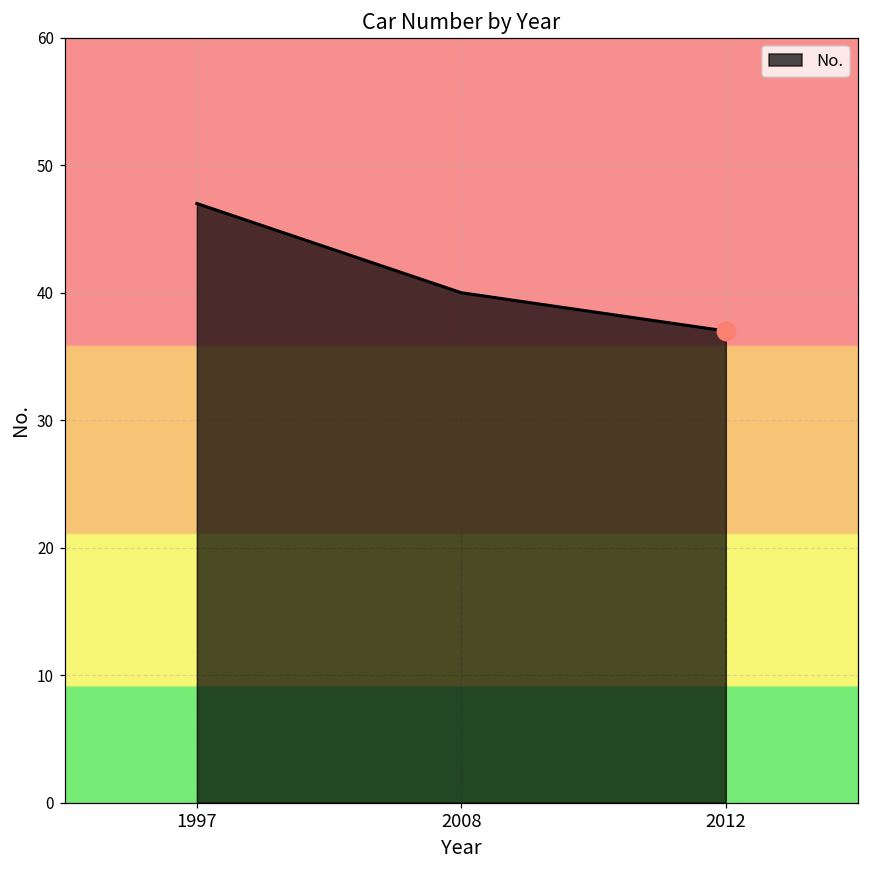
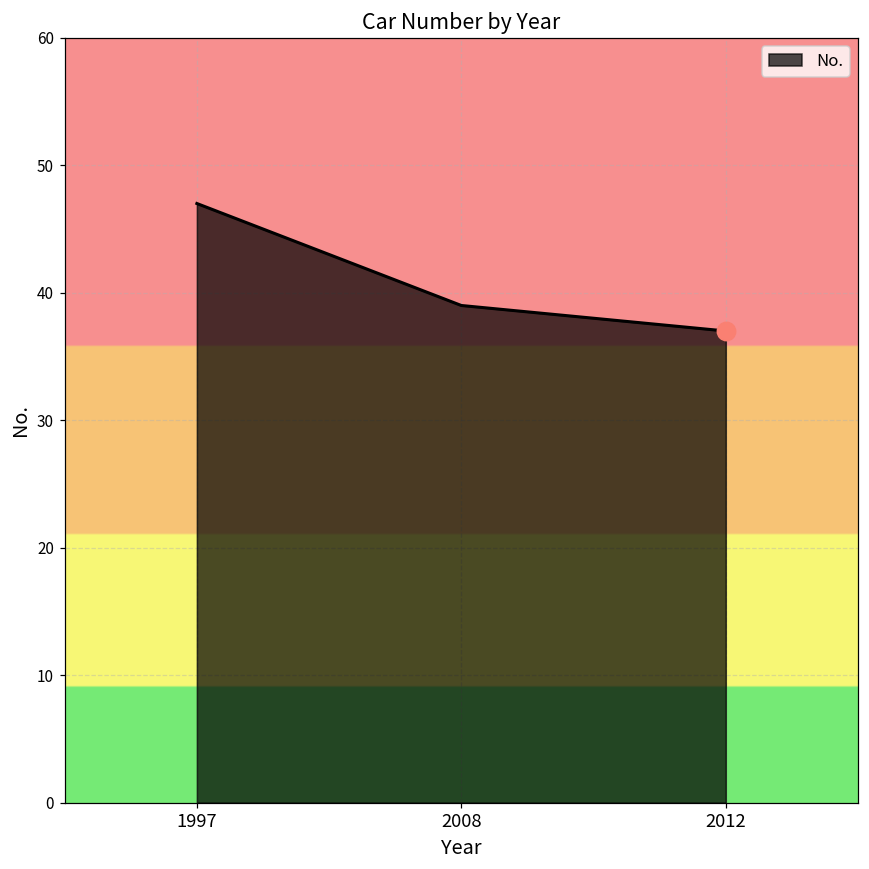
No., 2008: 40 -> 39
